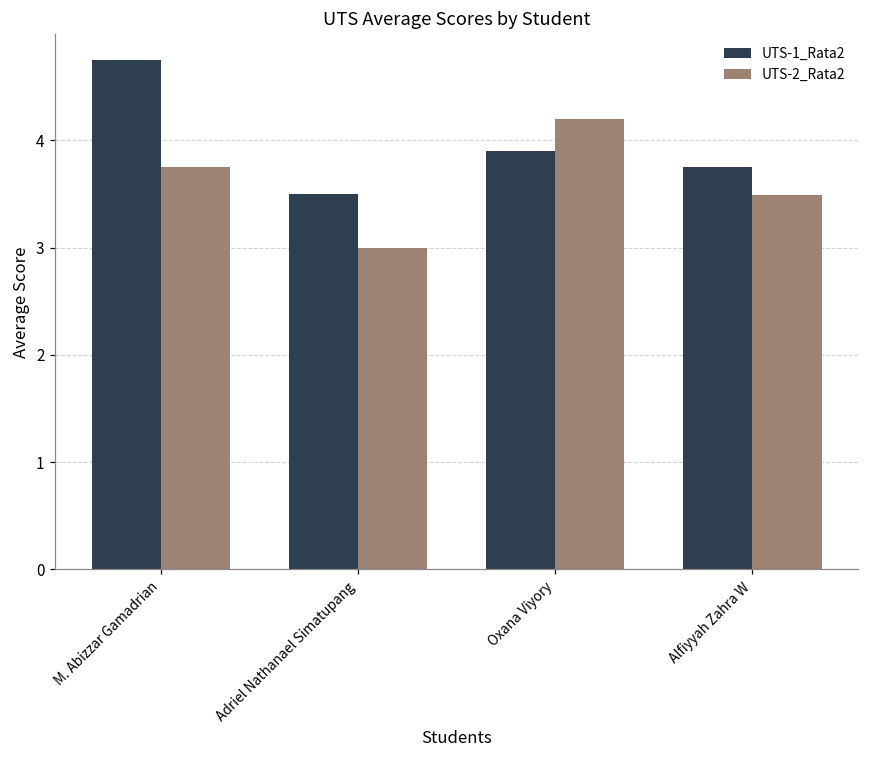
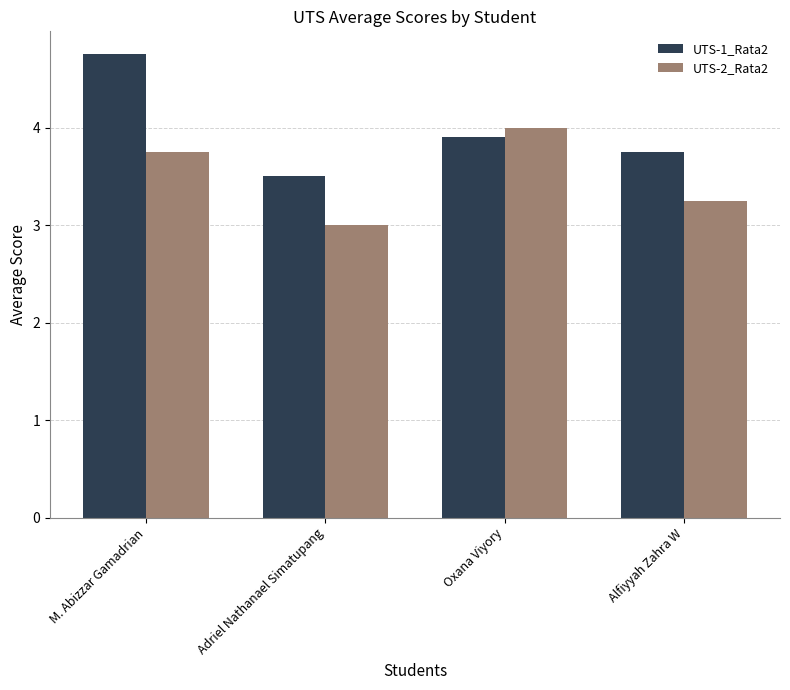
UTS-2_Rata2, Oxana Viyory: 4.2 -> 4.0
UTS-2_Rata2, Alfiyyah Zahra W: 3.5 -> 3.3
